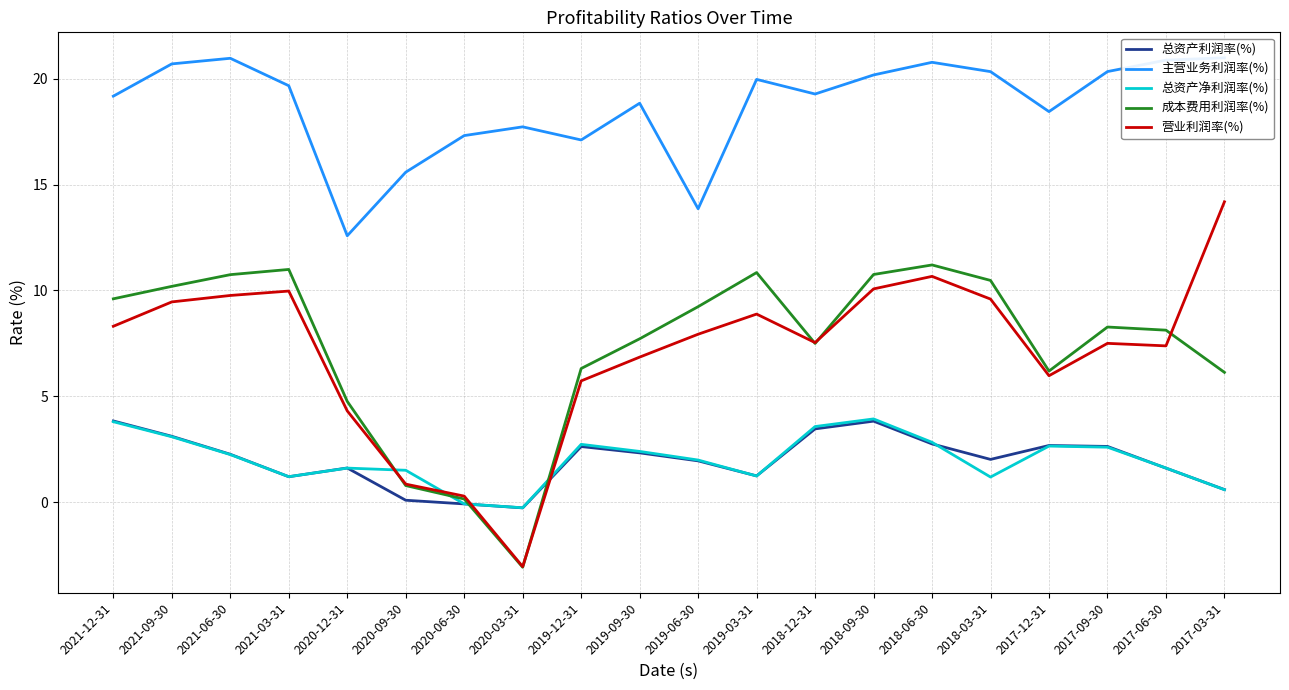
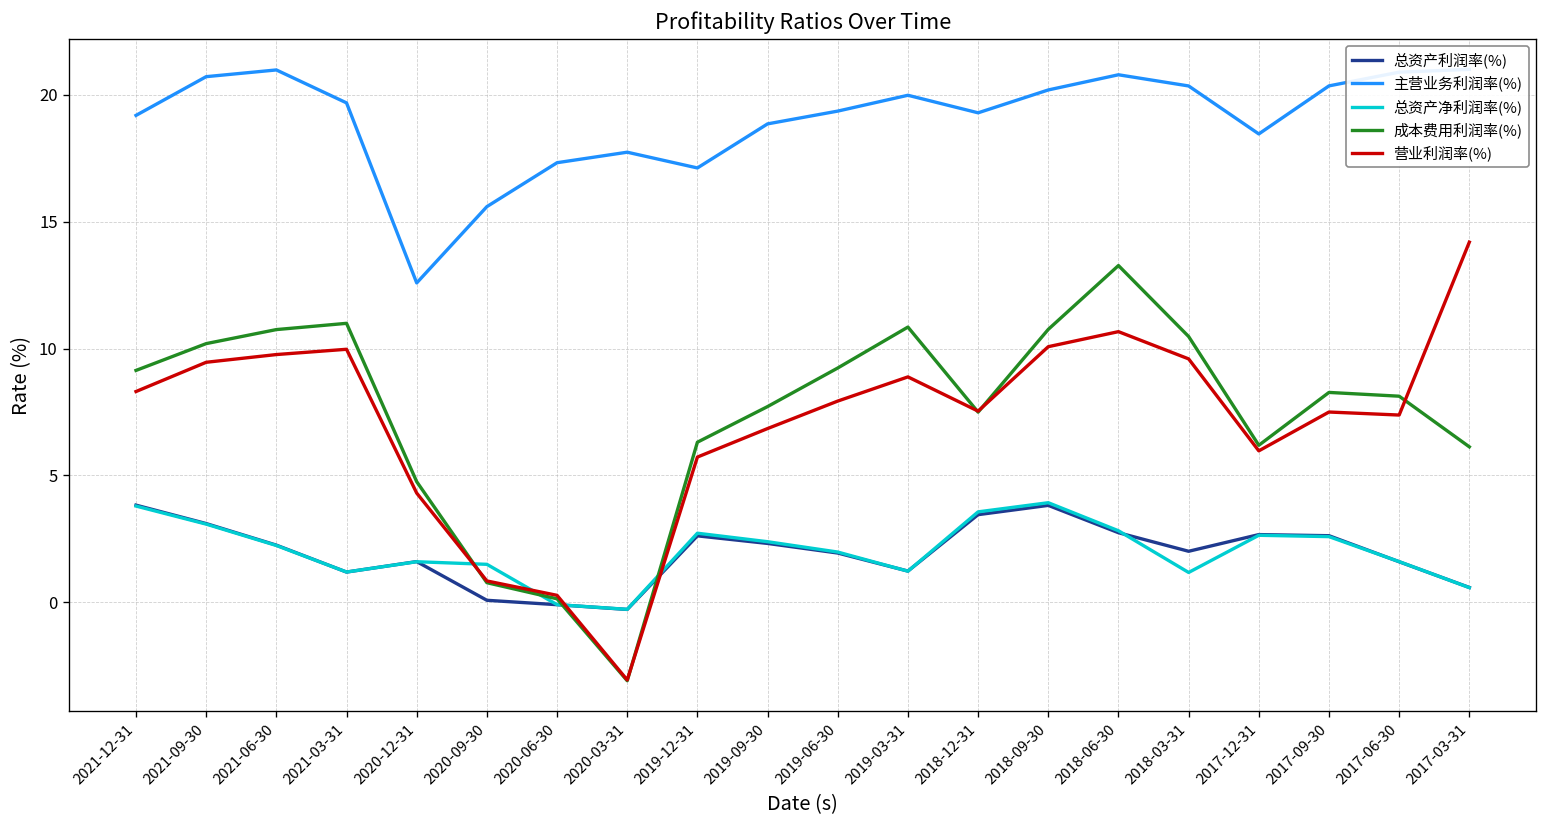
成本费用利润率(%), 2021-12-31: 9.6 -> 9.1
主营业务利润率(%), 2019-06-30: 13.9 -> 19.3
成本费用利润率(%), 2018-06-30: 11.2 -> 13.3
